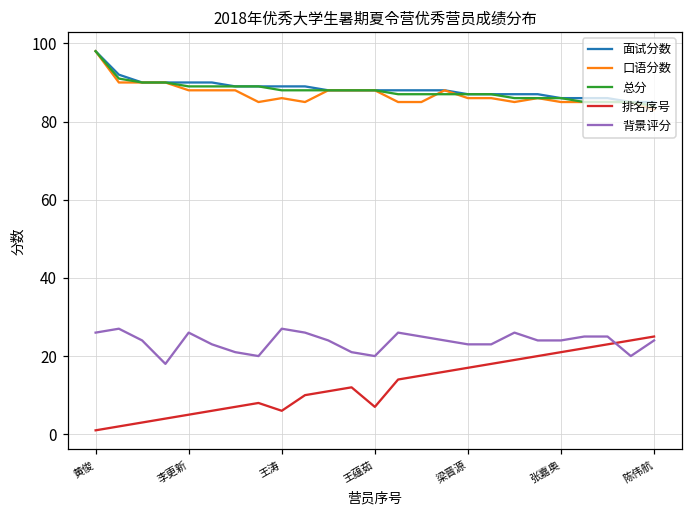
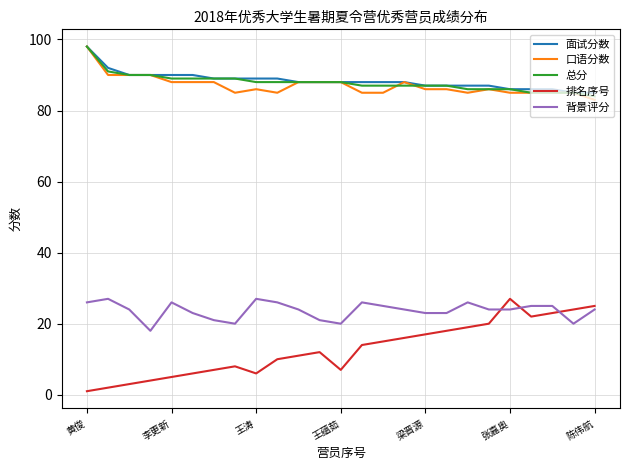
排名序号, 张嘉奥: 21 -> 27
